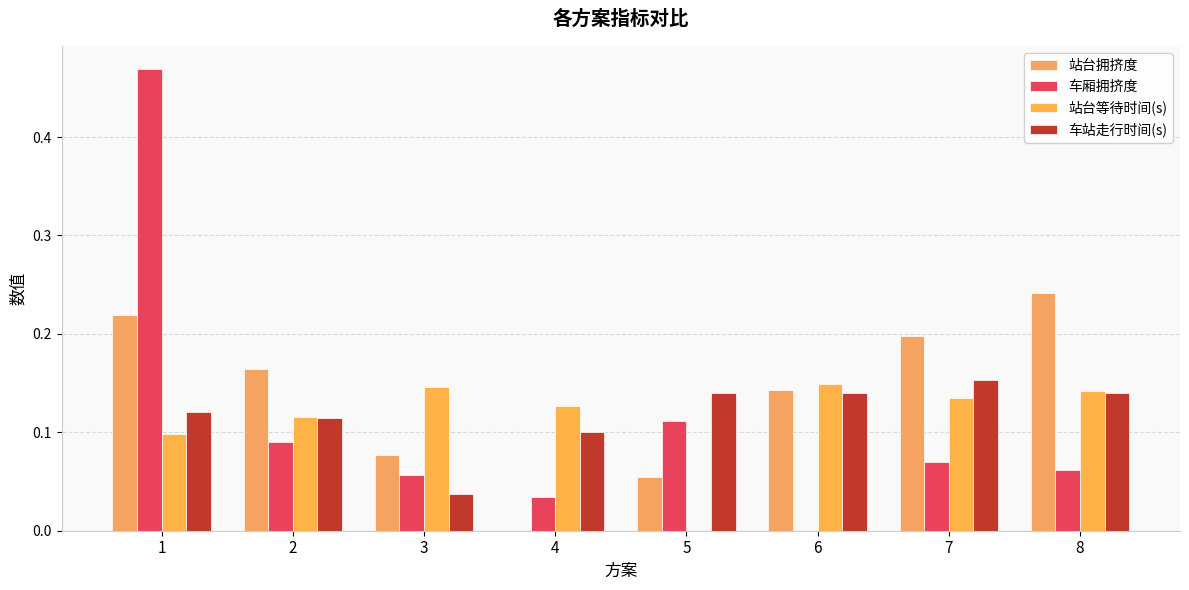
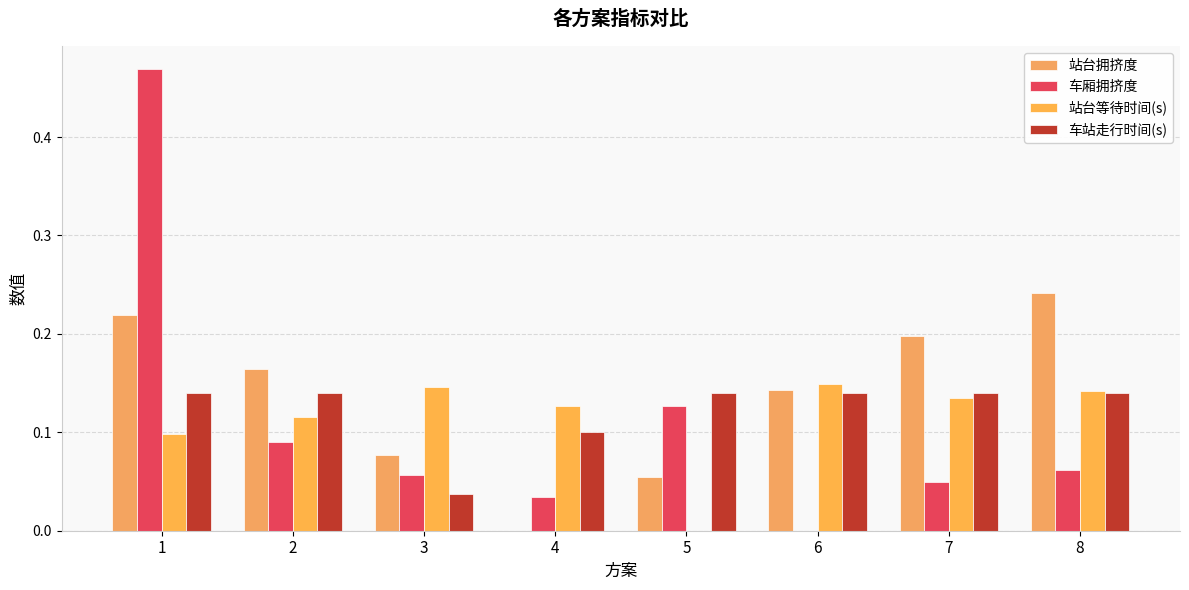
车站走行时间(s), 1: 0.12 -> 0.14
车站走行时间(s), 2: 0.11 -> 0.14
车厢拥挤度, 5: 0.11 -> 0.13
车厢拥挤度, 7: 0.07 -> 0.05
车站走行时间(s), 7: 0.15 -> 0.14
